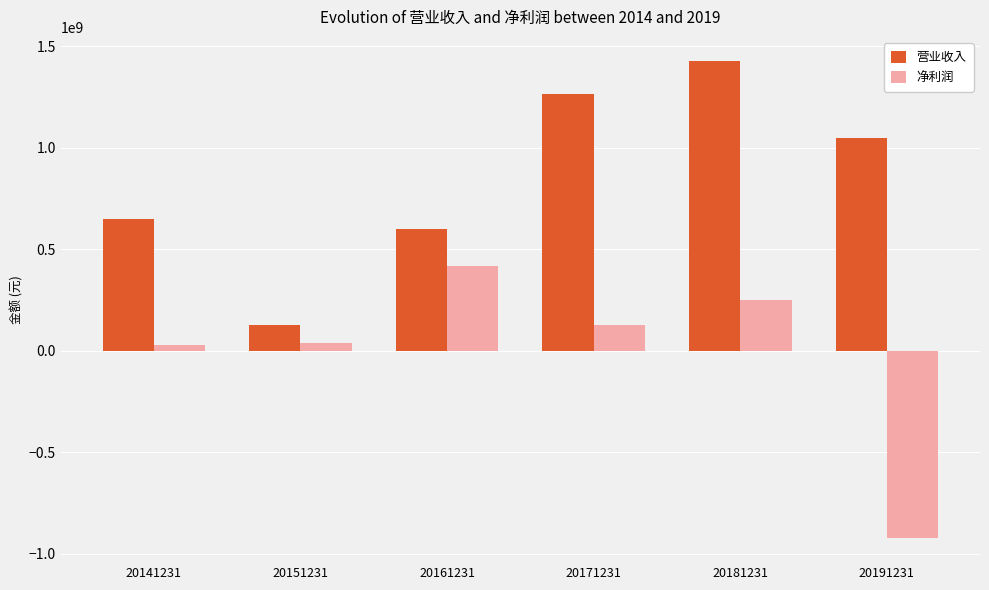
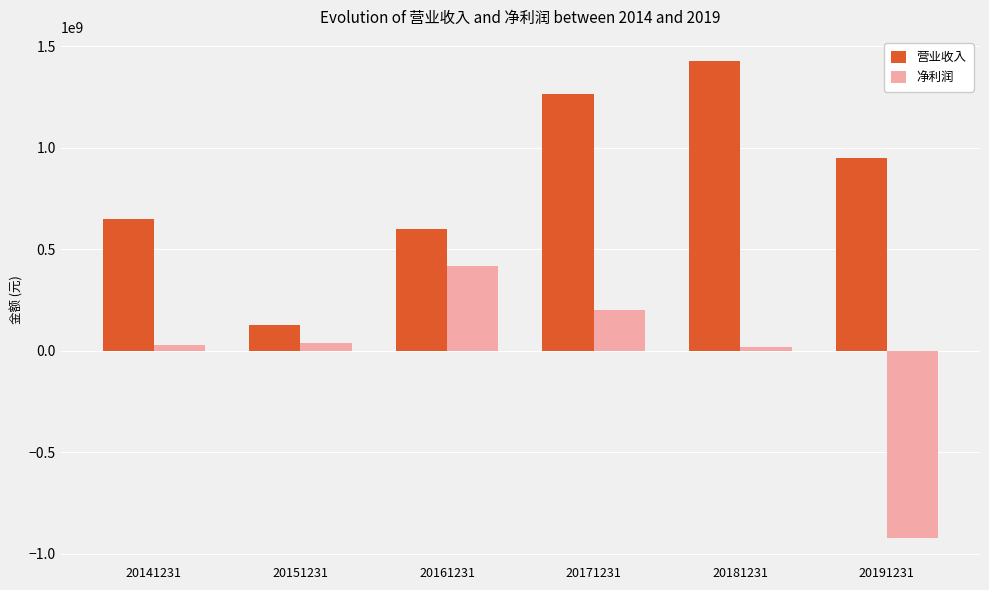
净利润, 20171231: 120000000 -> 200000000
净利润, 20181231: 250000000 -> 20000000
营业收入, 20191231: 1050000000 -> 950000000
